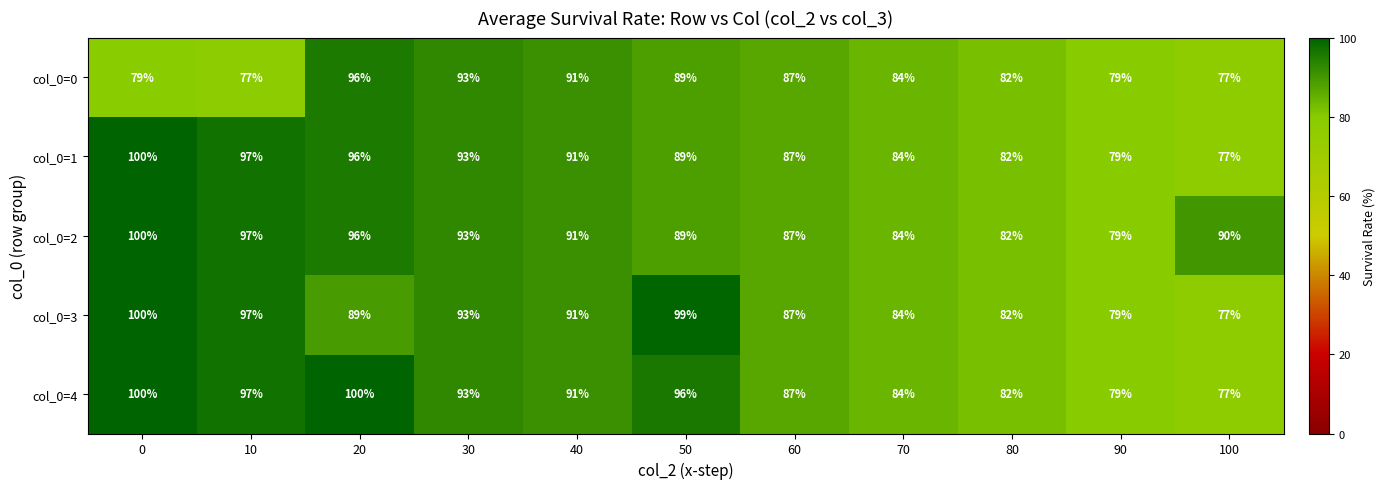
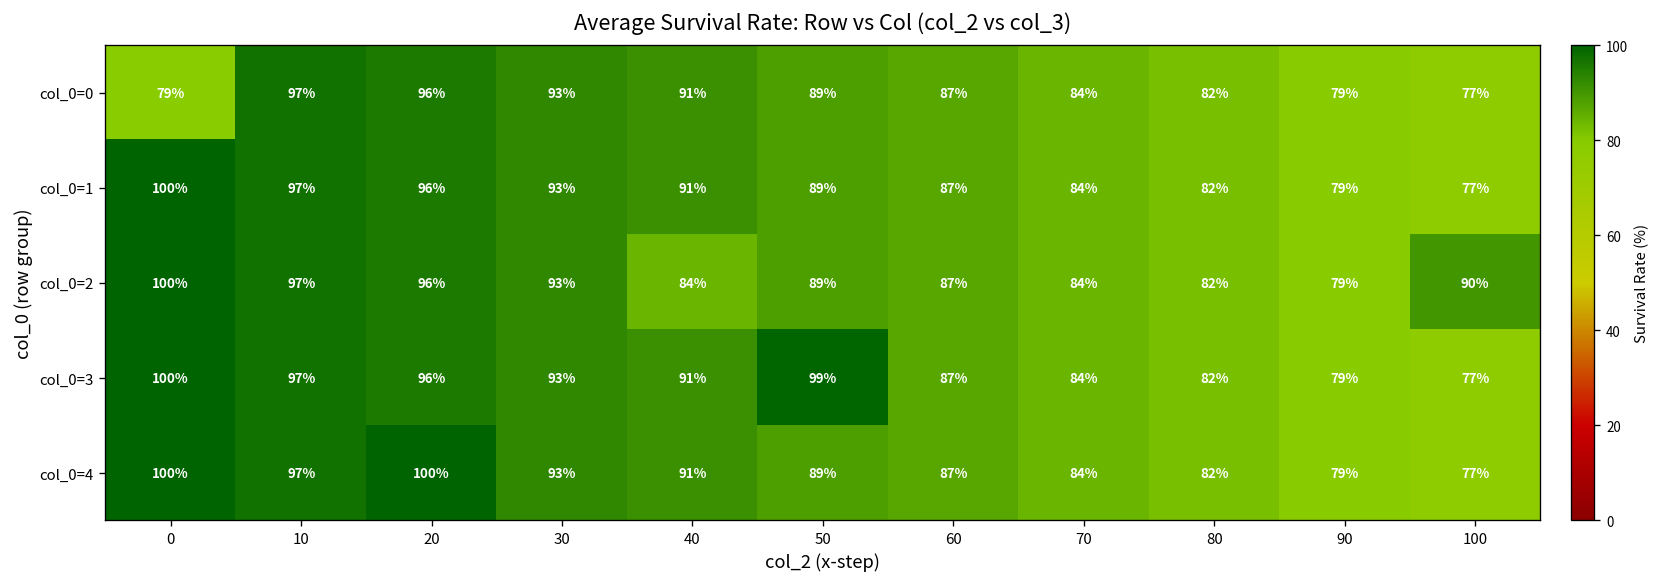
col_0=0, 10: 77% -> 97%
col_0=2, 40: 91% -> 84%
col_0=3, 20: 89% -> 96%
col_0=4, 50: 96% -> 89%
